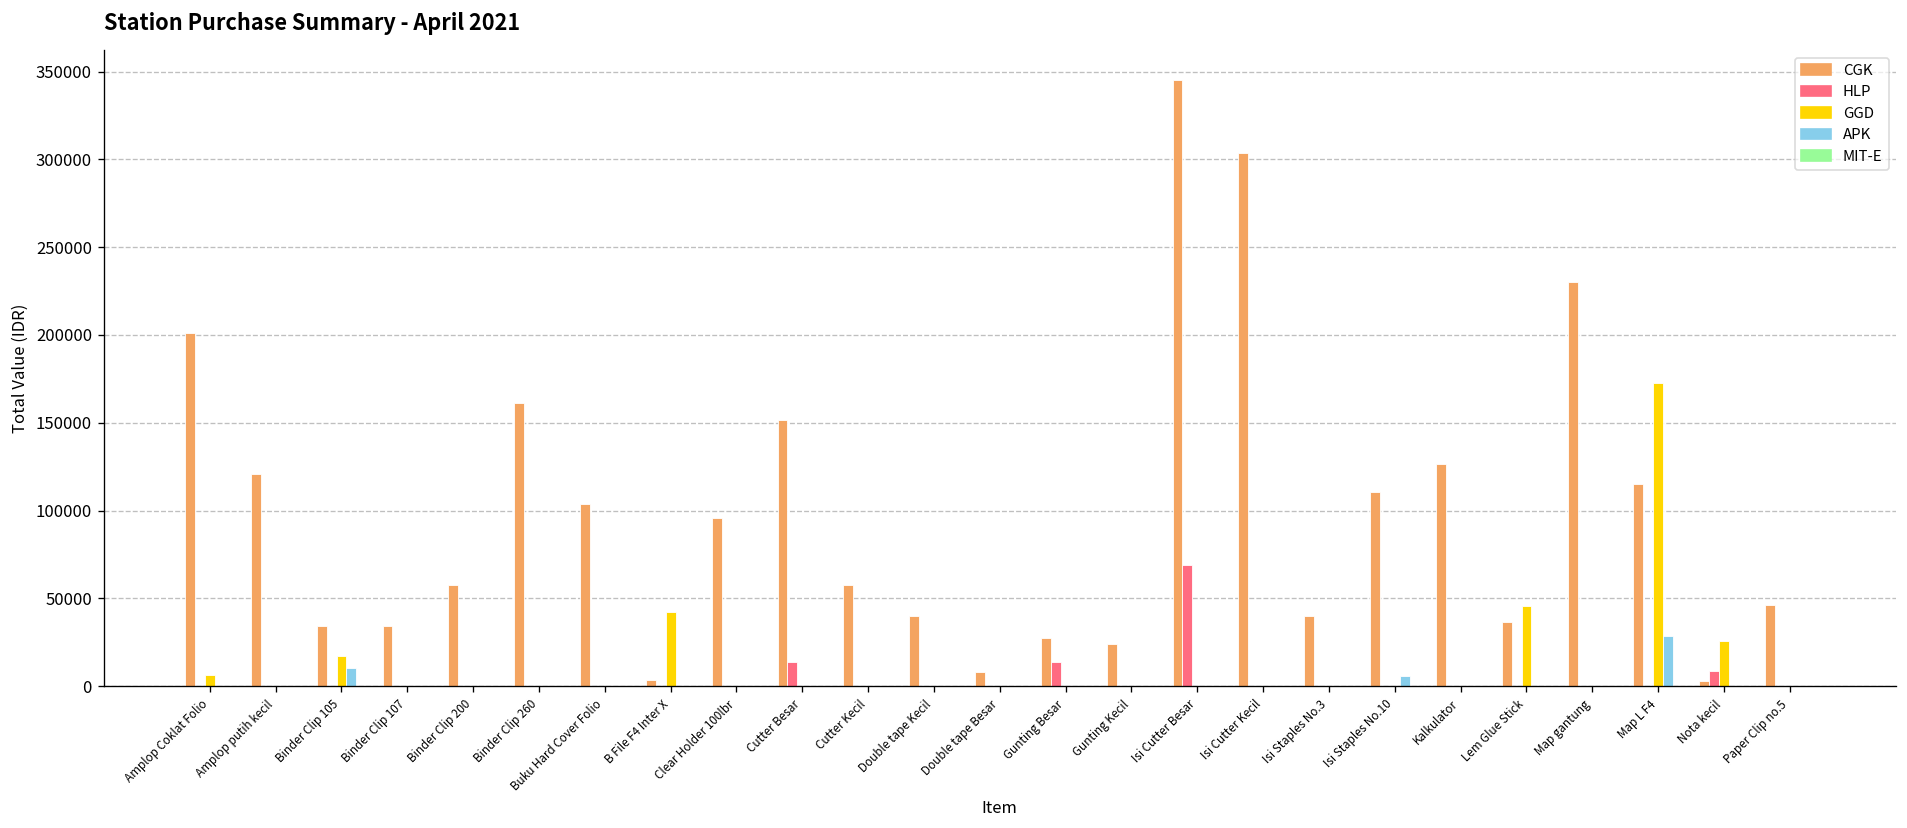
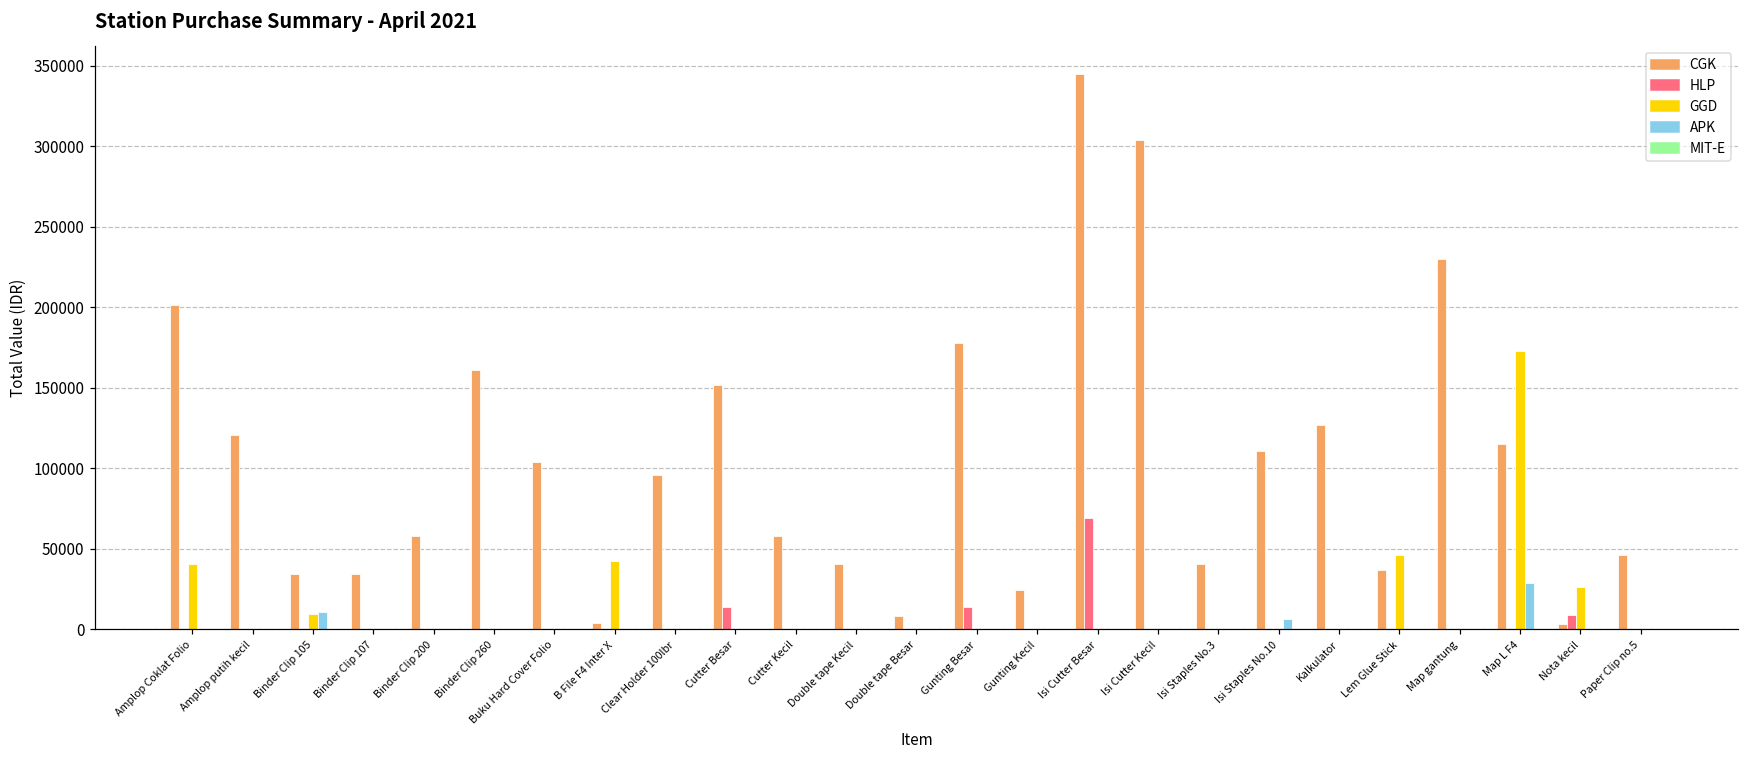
GGD, Amplop Coklat Folio: 6000 -> 40000
GGD, Binder Clip 105: 17000 -> 9000
CGK, Gunting Besar: 28000 -> 178000
